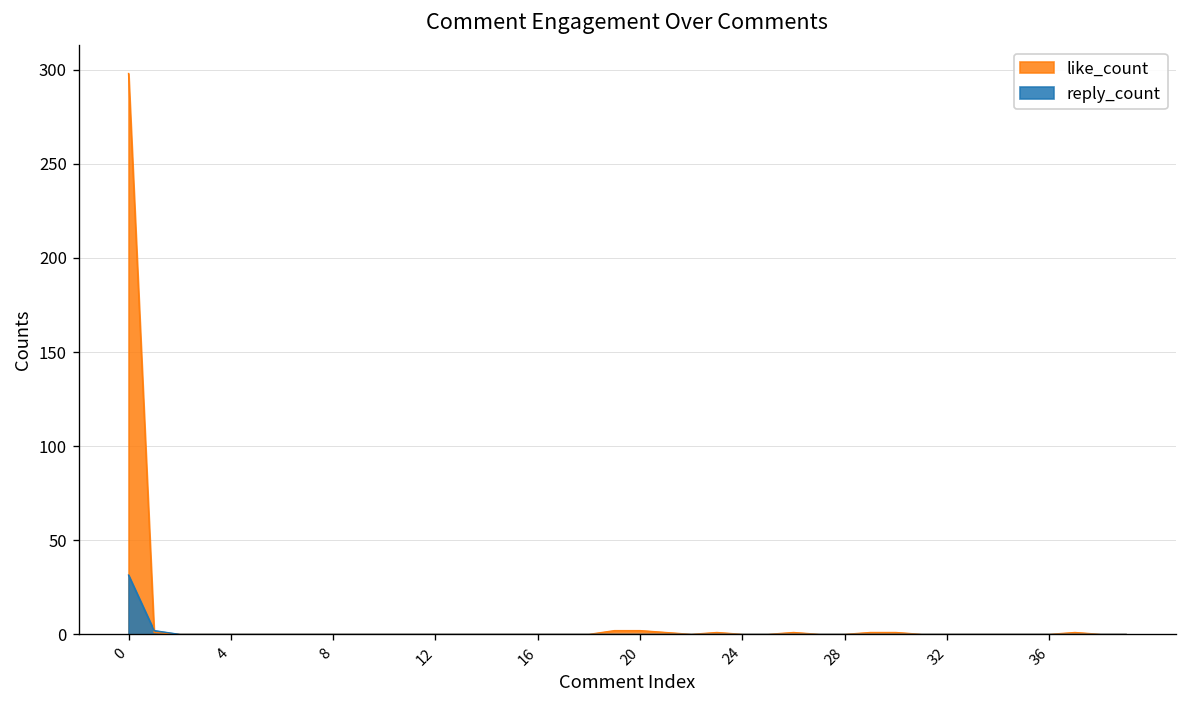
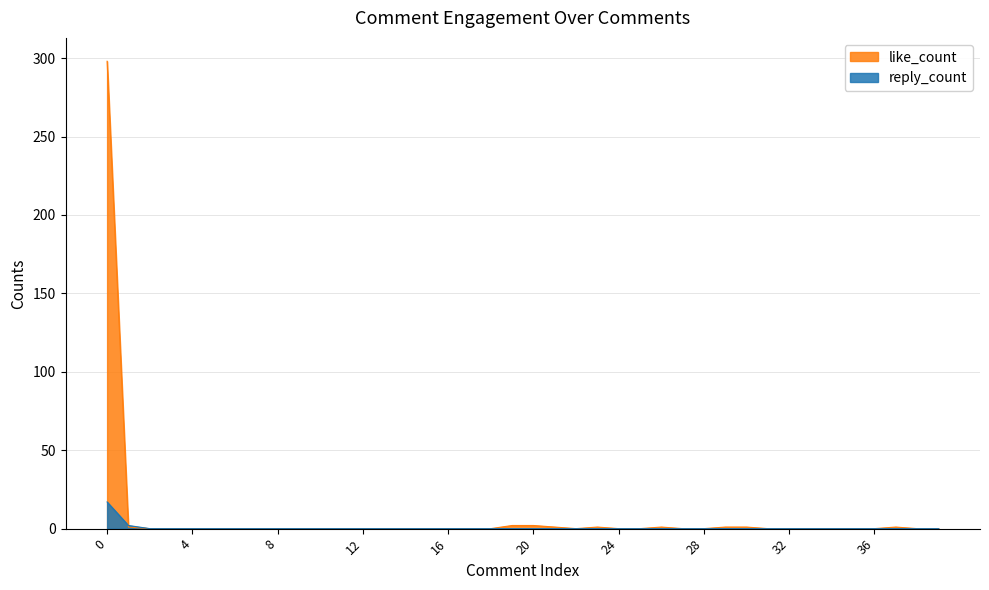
reply_count, 0: 32 -> 17
